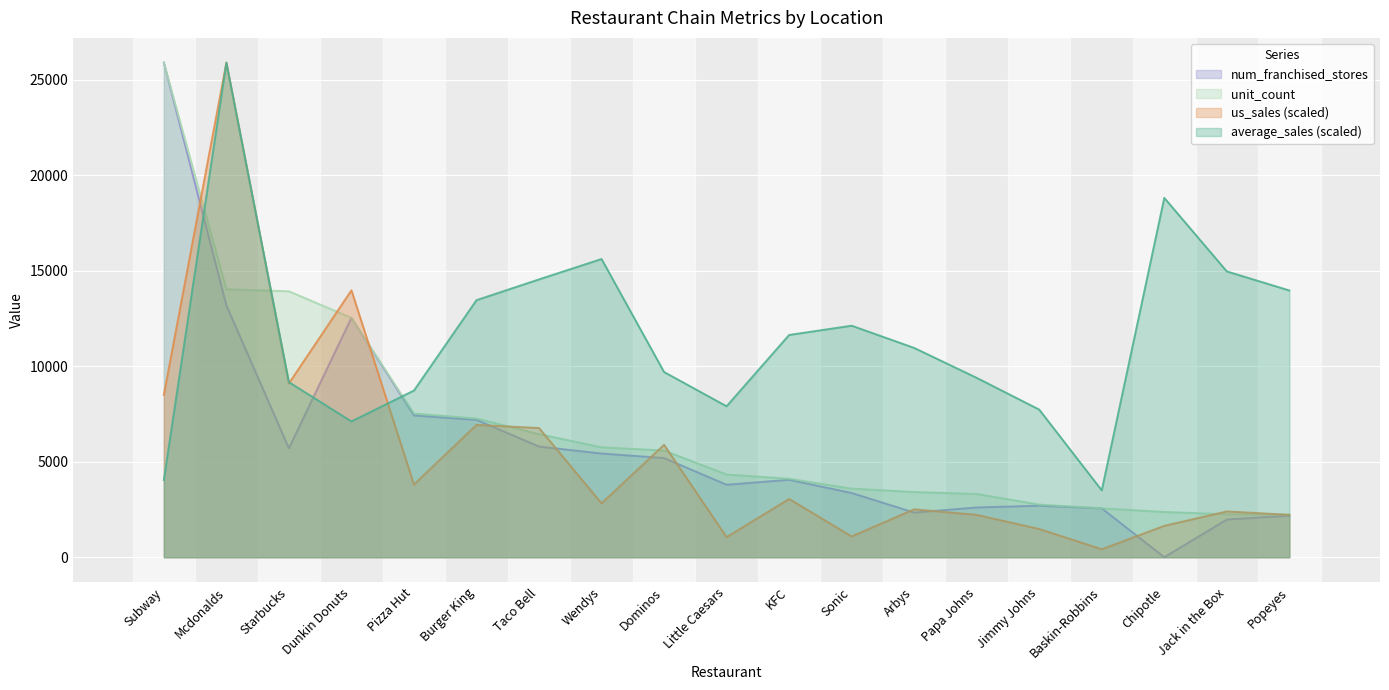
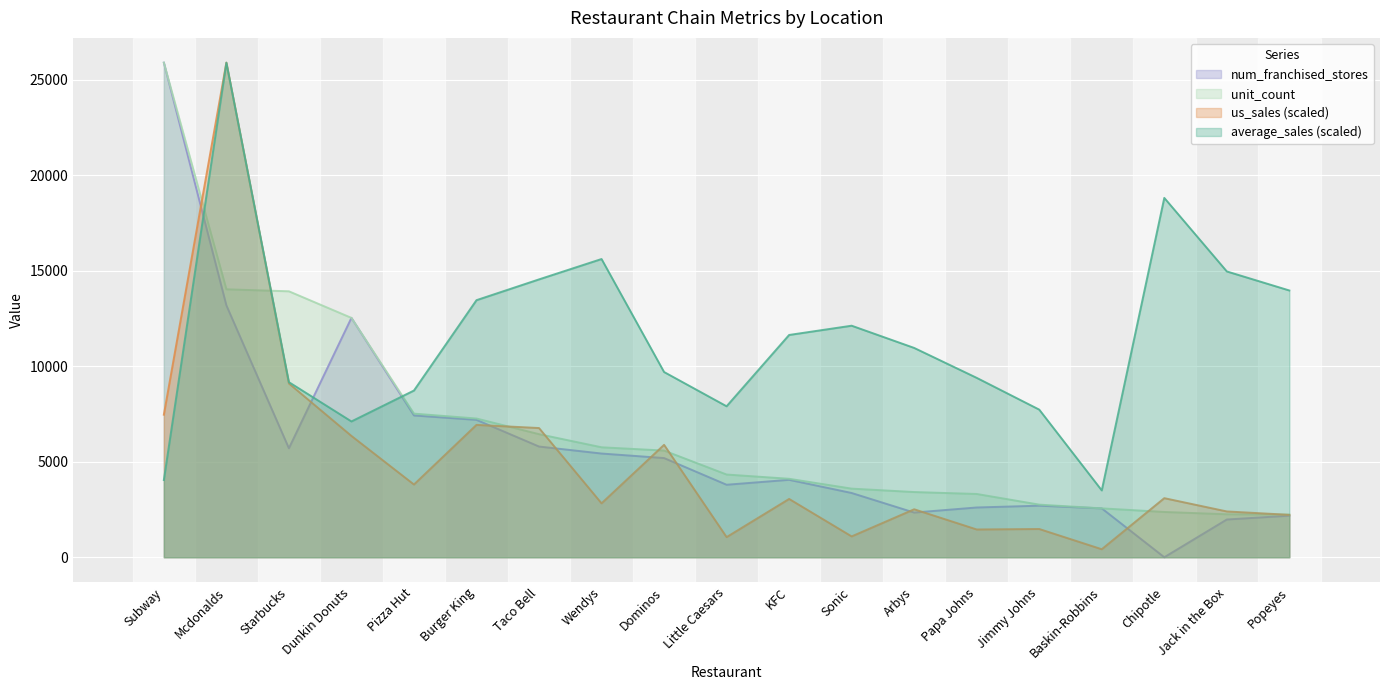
us_sales (scaled), Subway: 8500 -> 7500
us_sales (scaled), Dunkin Donuts: 14000 -> 6400
us_sales (scaled), Papa Johns: 2200 -> 1500
us_sales (scaled), Chipotle: 1600 -> 3100
